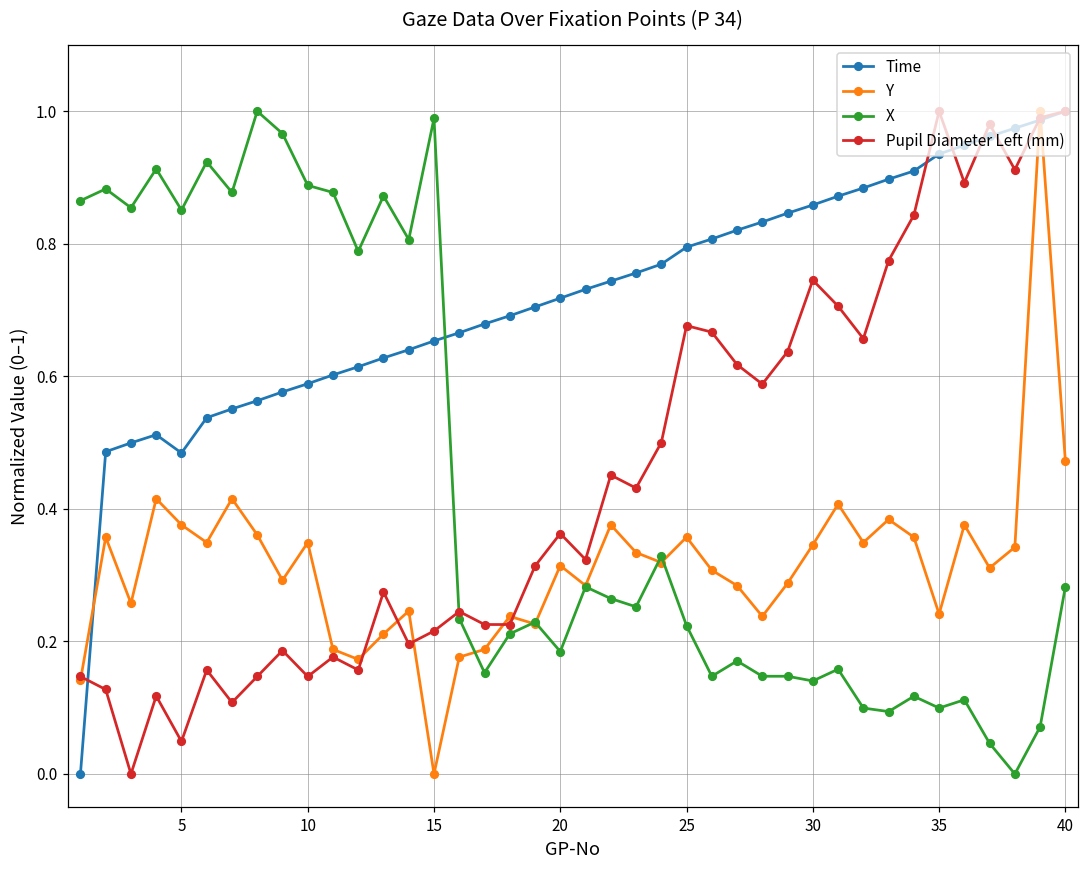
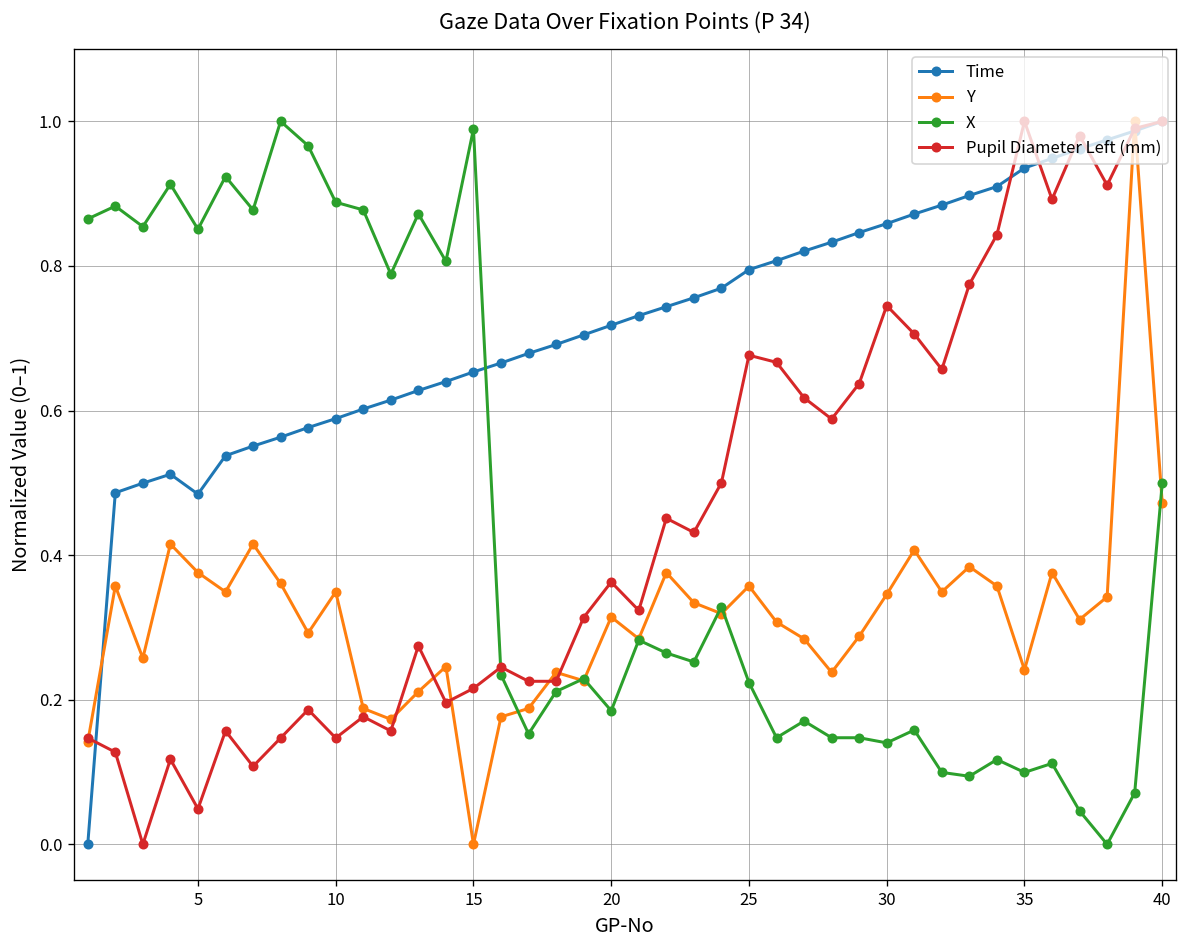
X, 40: 0.28 -> 0.50
